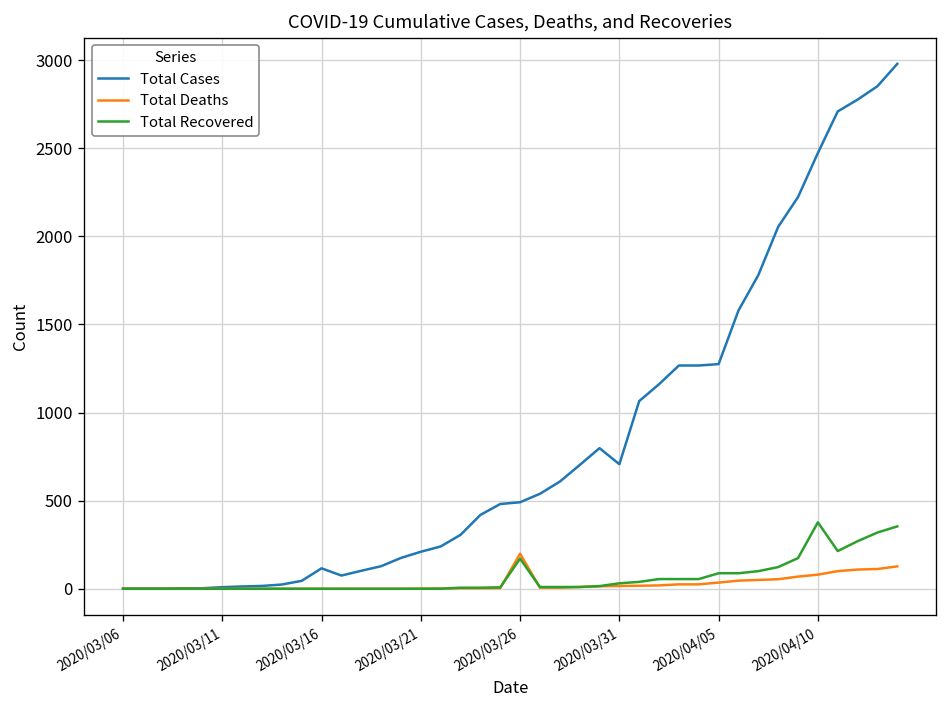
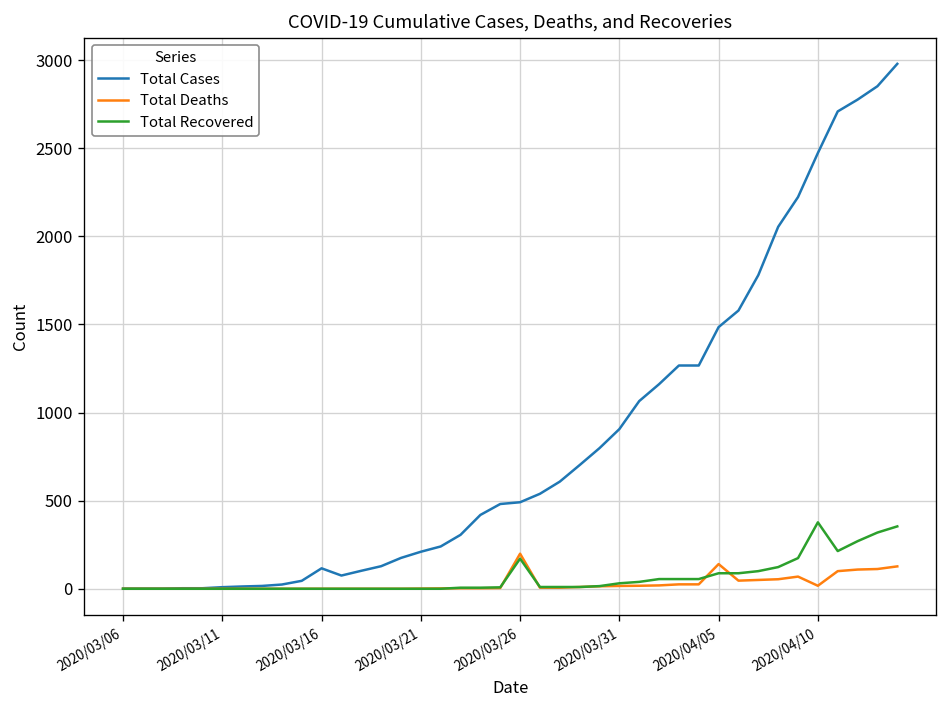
Total Cases, 2020/03/31: 710 -> 910
Total Cases, 2020/04/05: 1280 -> 1490
Total Deaths, 2020/04/05: 40 -> 140
Total Deaths, 2020/04/10: 80 -> 20
